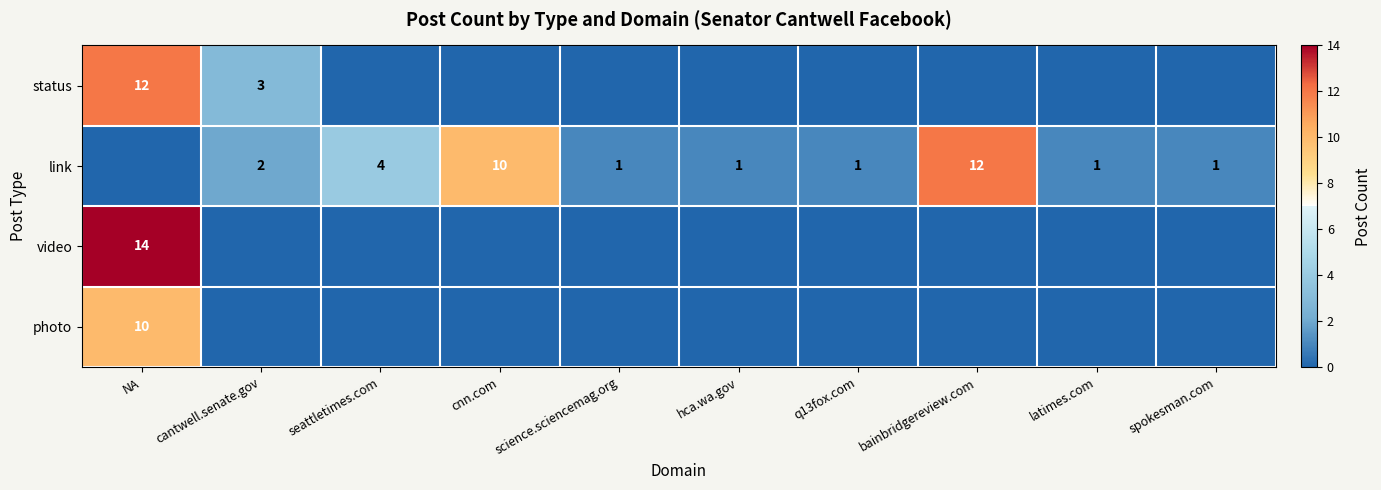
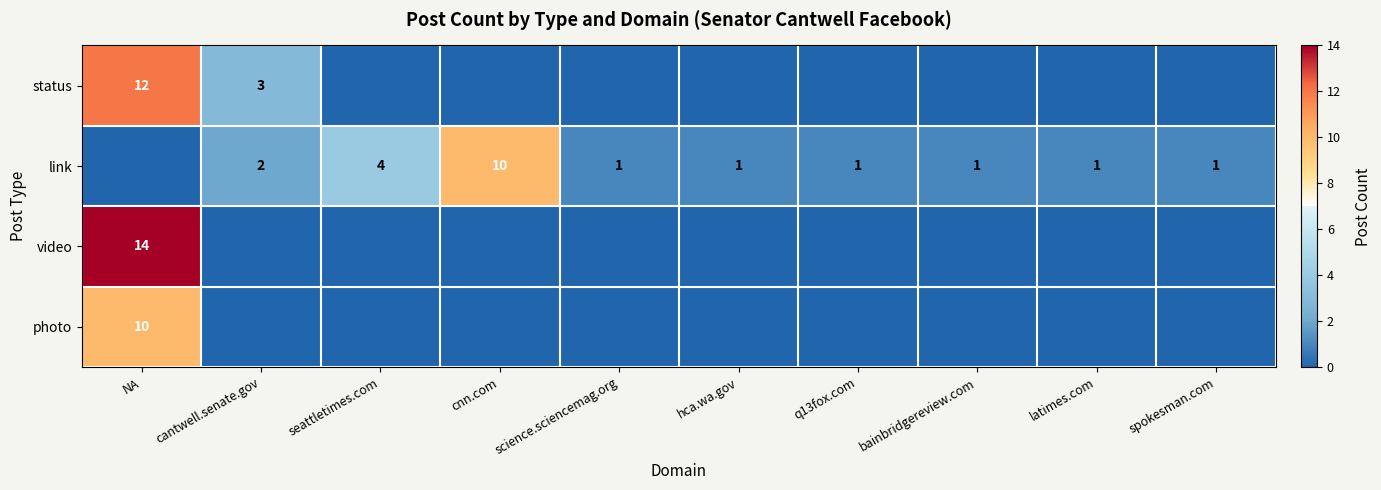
link, bainbridgereview.com: 12 -> 1
